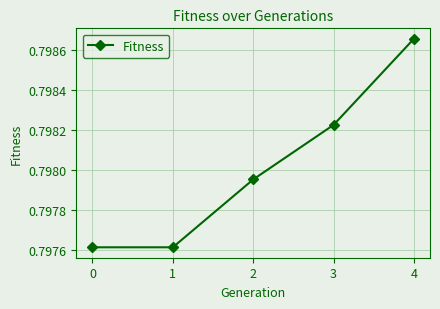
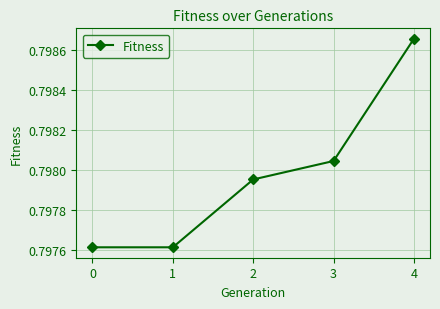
3: 0.79822 -> 0.79804
